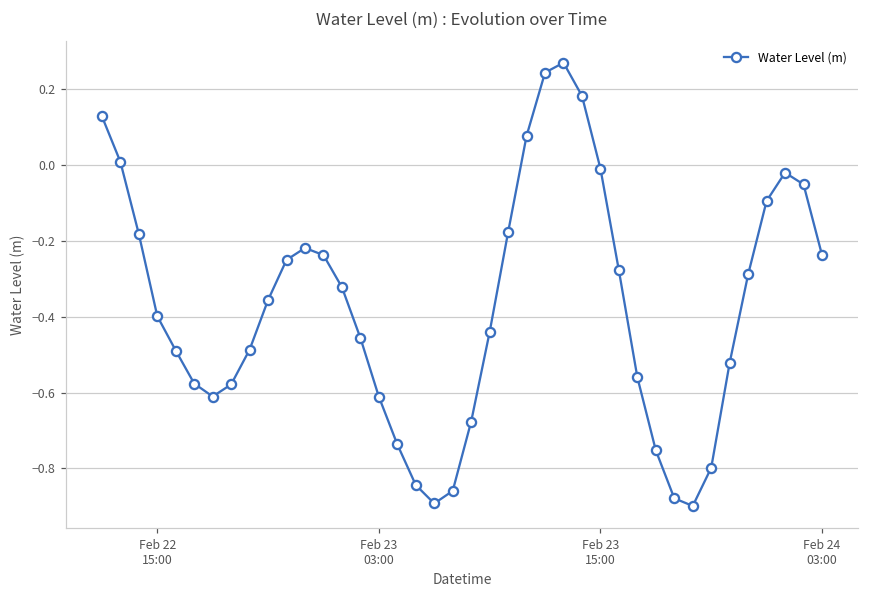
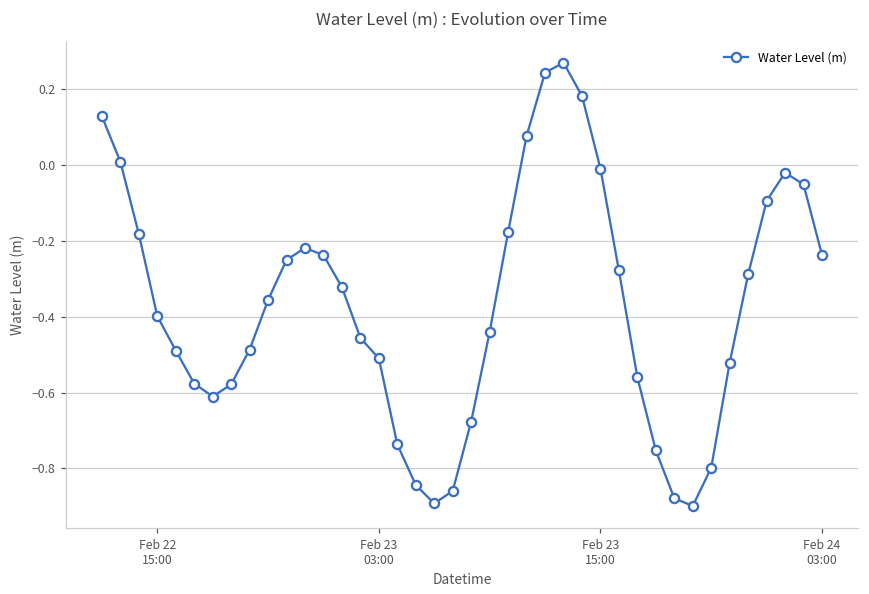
Feb 23 03:00: -0.61 -> -0.51
